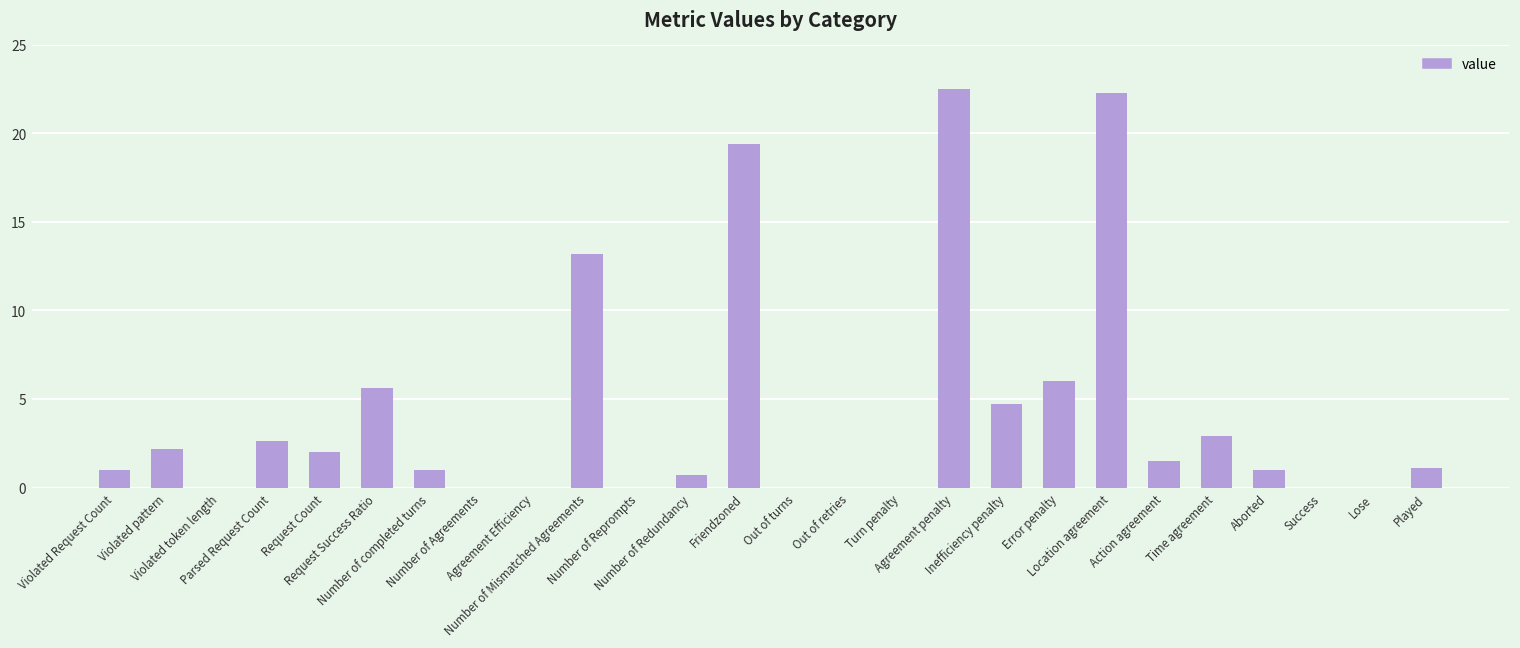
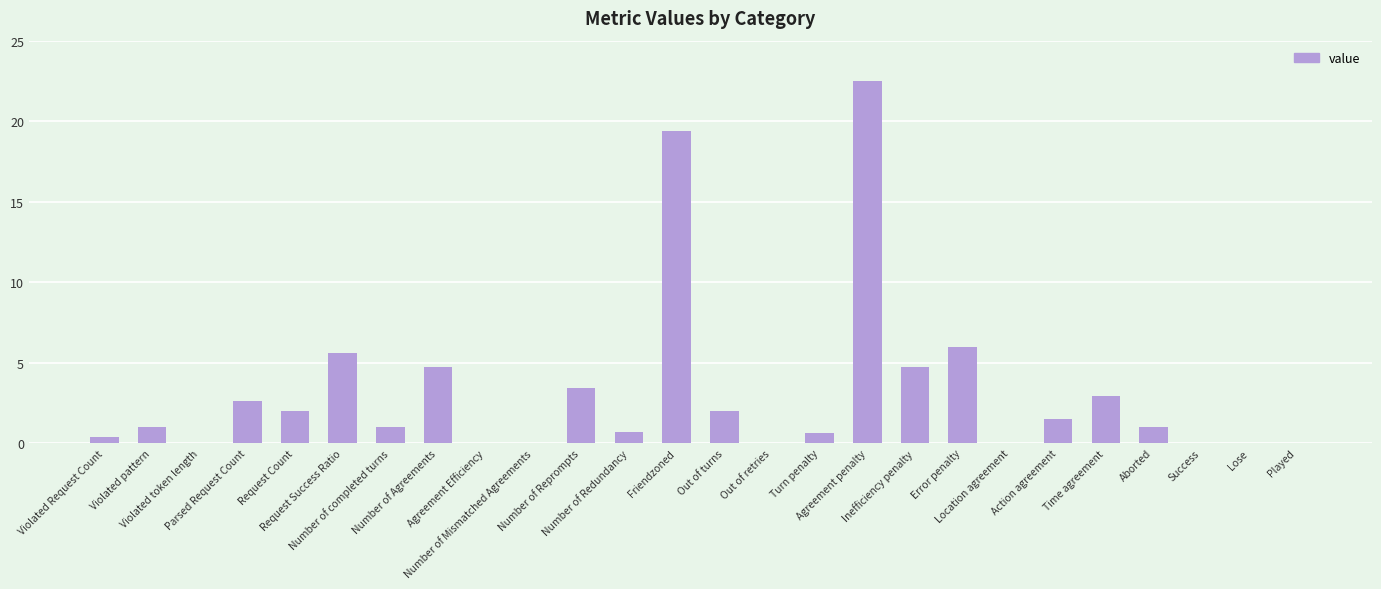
Violated Request Count: 1.0 -> 0.4
Violated pattern: 2.2 -> 1.0
Number of Agreements: 0.0 -> 4.7
Number of Mismatched Agreements: 13.2 -> 0.0
Number of Reprompts: 0.0 -> 3.4
Out of turns: 0 -> 2
Turn penalty: 0.0 -> 0.6
Location agreement: 22.3 -> 0.0
Played: 1.1 -> 0.0
